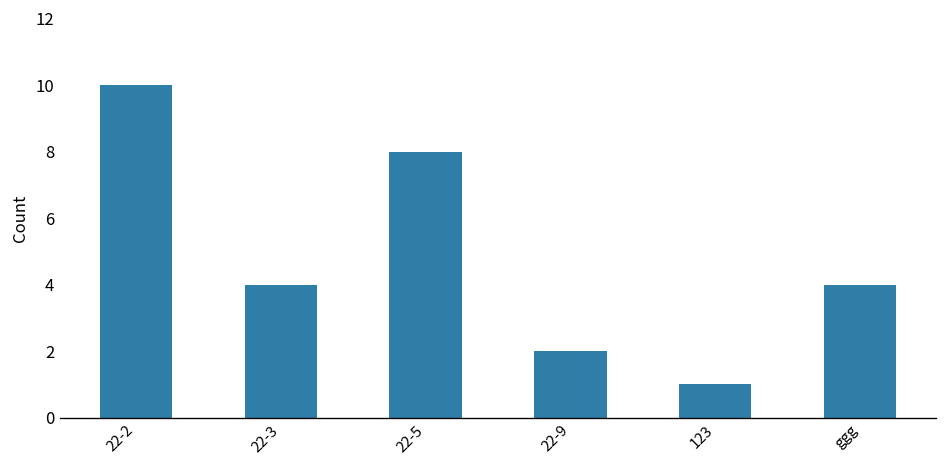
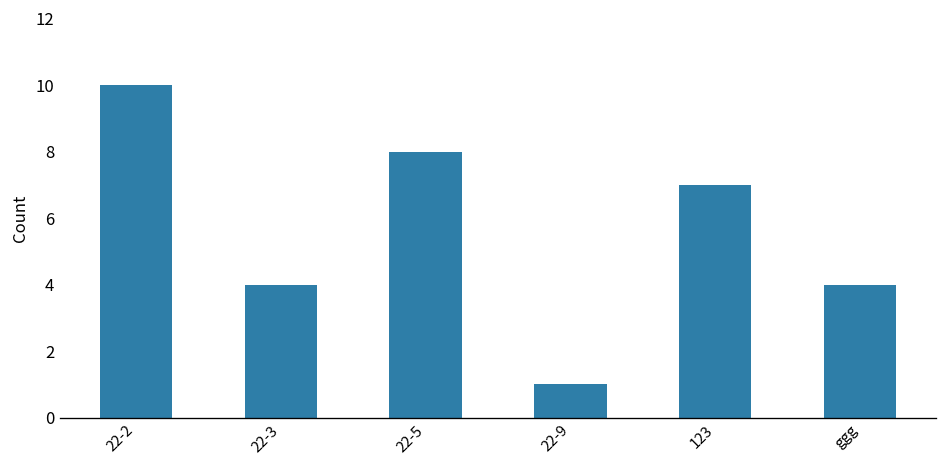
22-9: 2 -> 1
123: 1 -> 7
